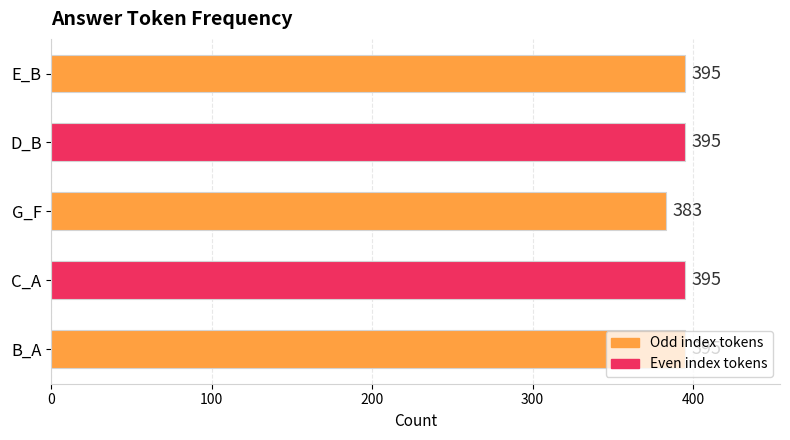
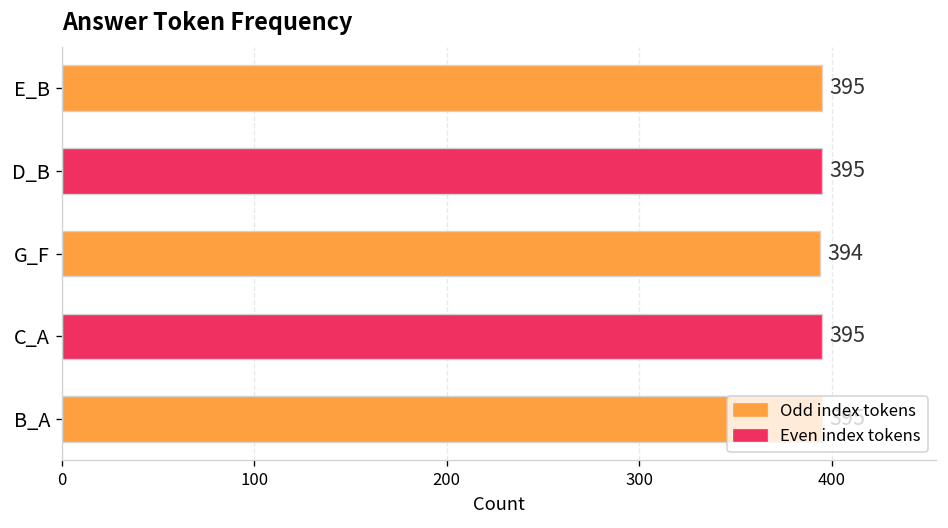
G_F: 383 -> 394
